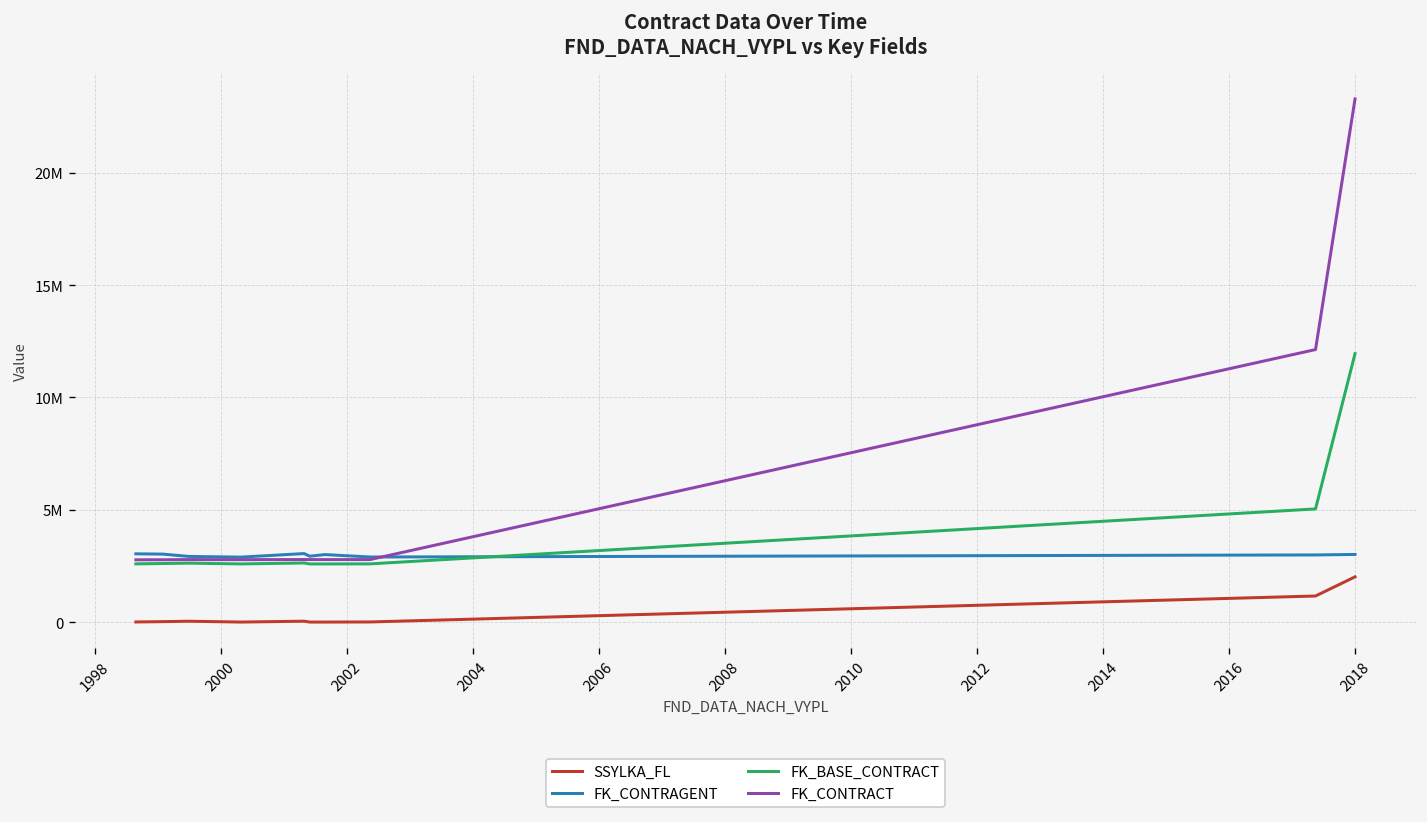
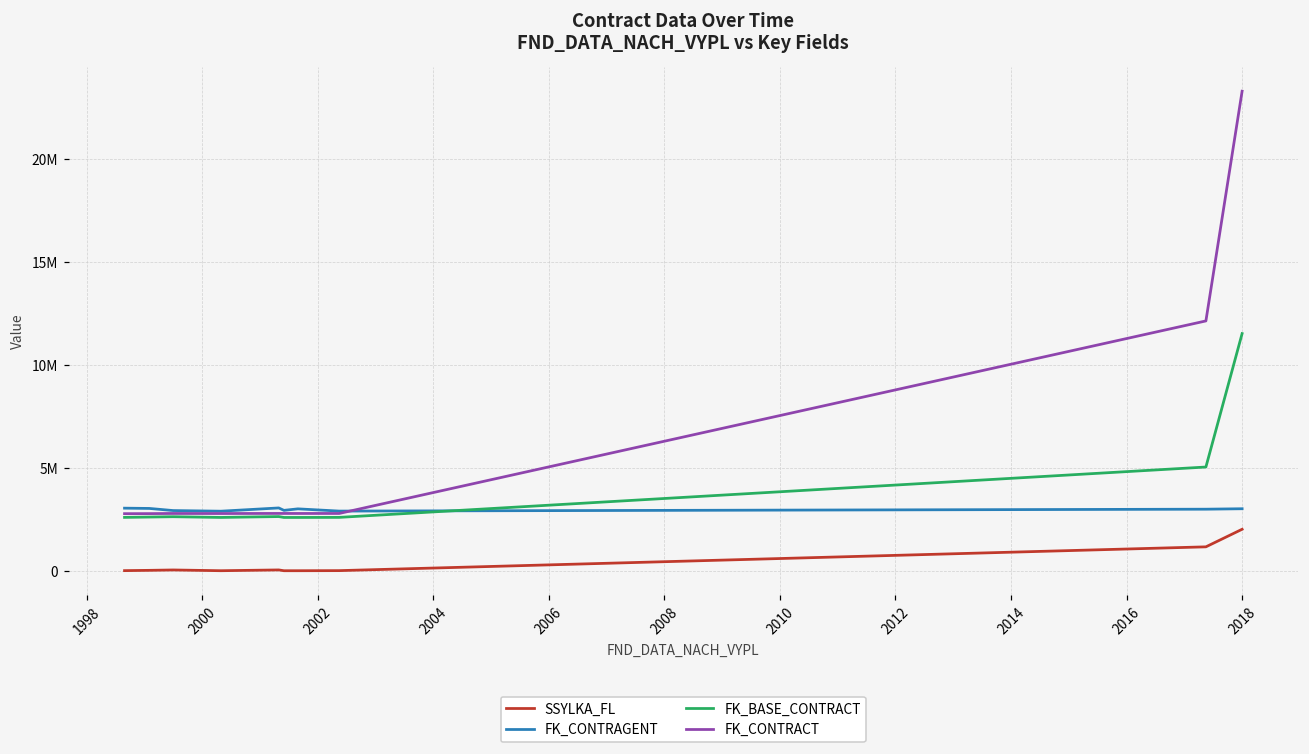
FK_BASE_CONTRACT, 2018: 11900000 -> 11500000
